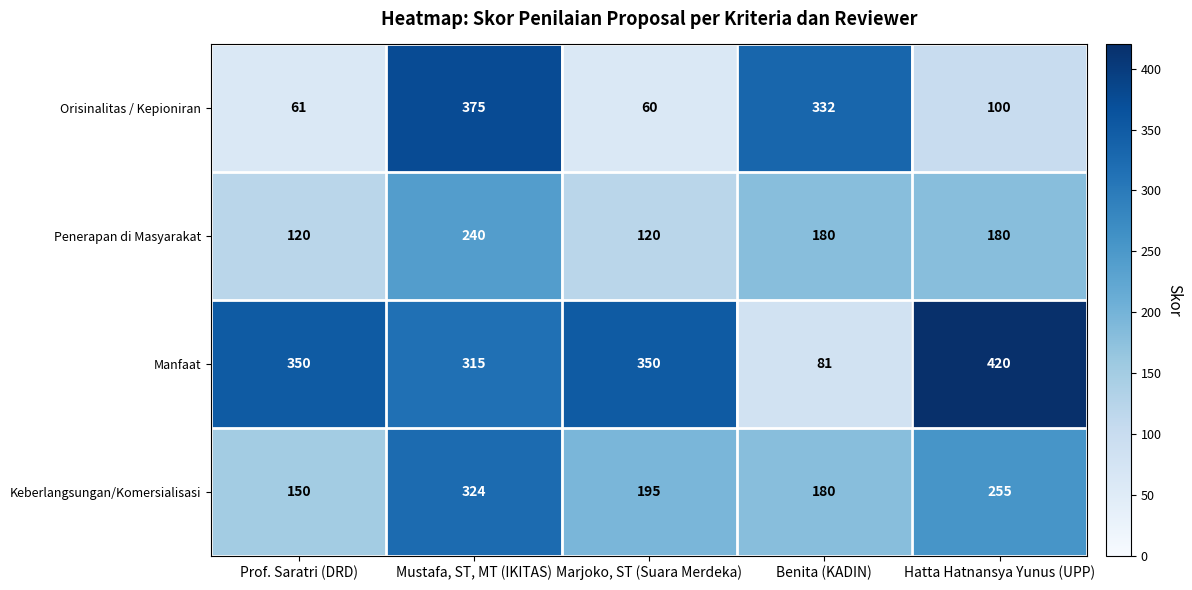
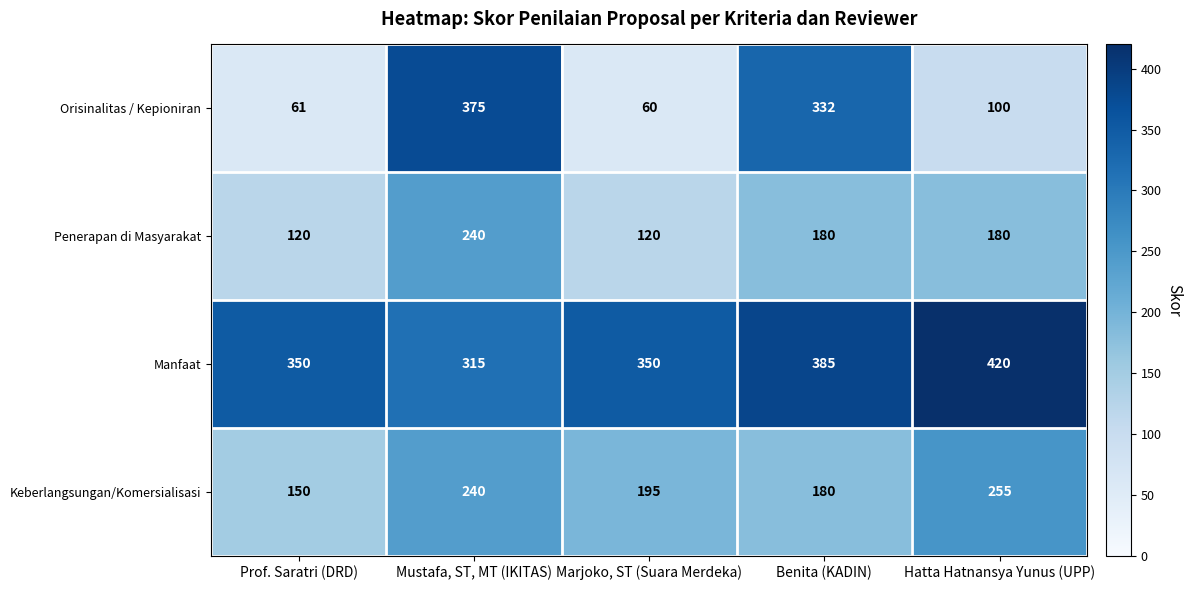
Manfaat, Benita (KADIN): 81 -> 385
Keberlangsungan/Komersialisasi, Mustafa, ST, MT (IKITAS): 324 -> 240
